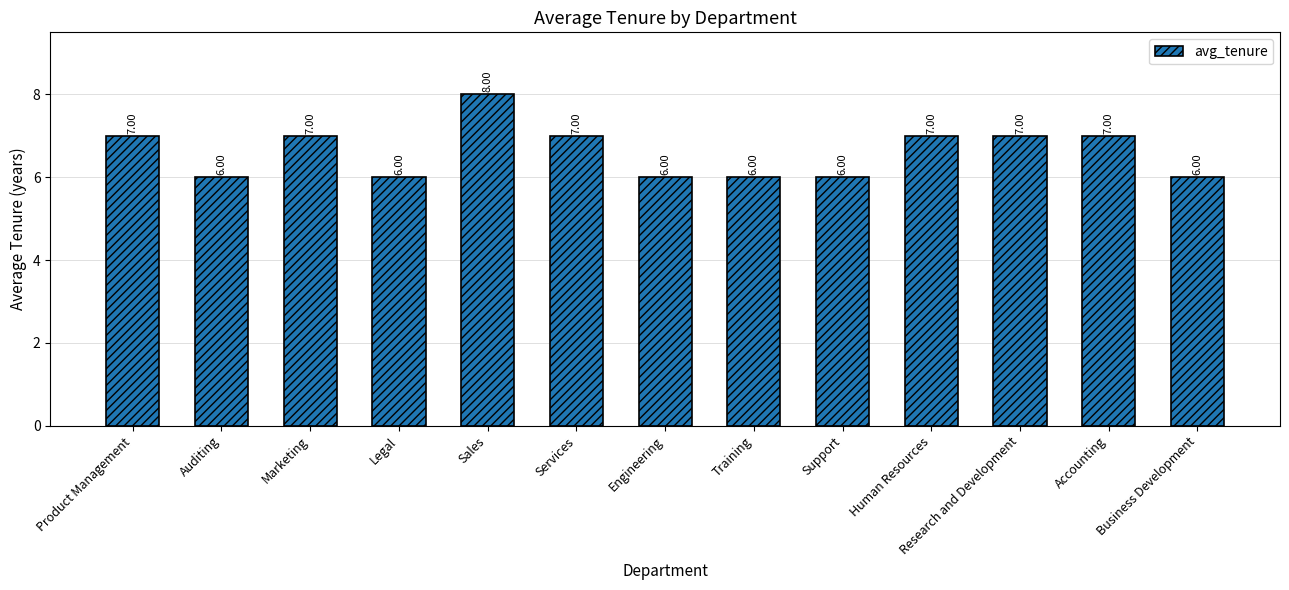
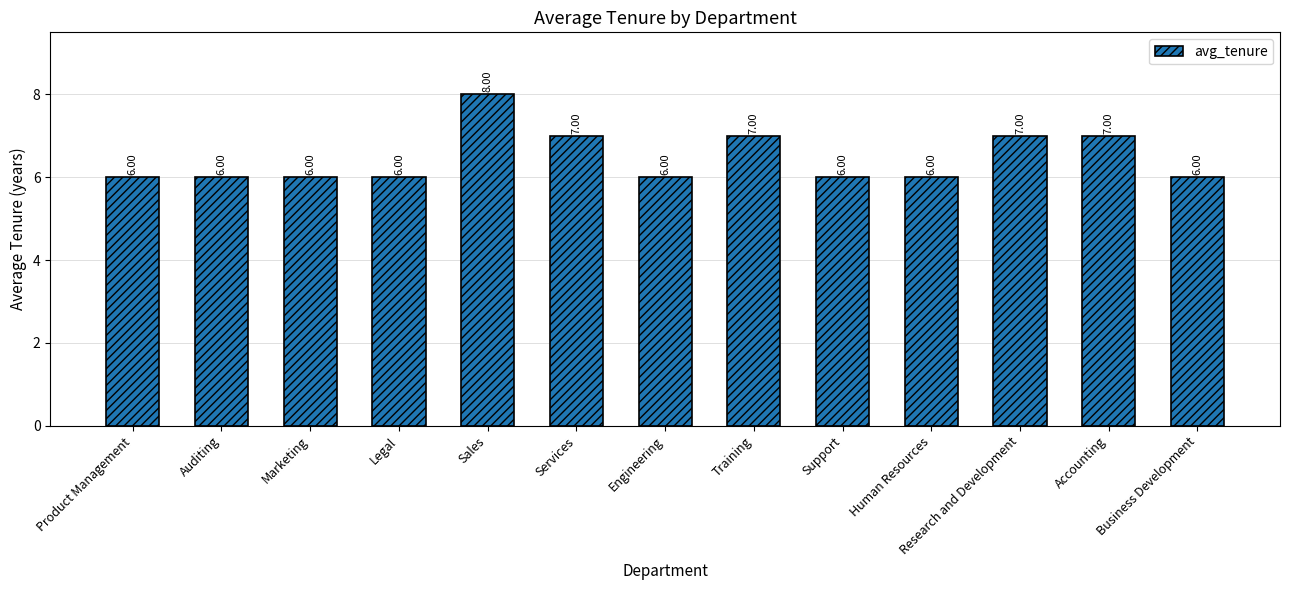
Product Management: 7.00 -> 6.00
Marketing: 7.00 -> 6.00
Training: 6.00 -> 7.00
Human Resources: 7.00 -> 6.00
